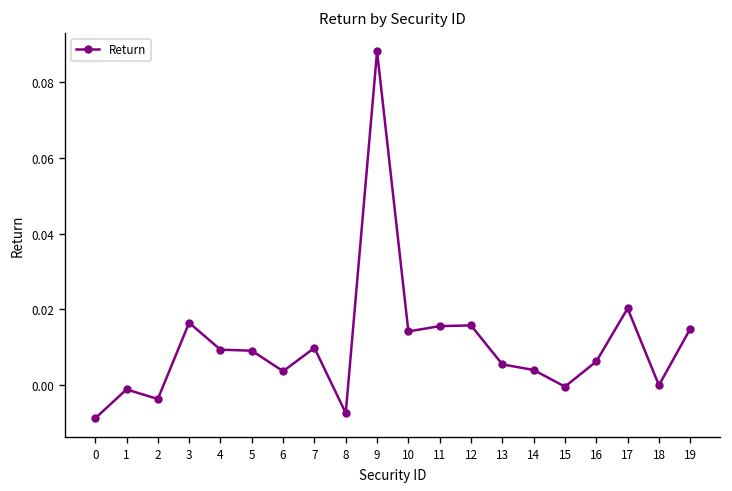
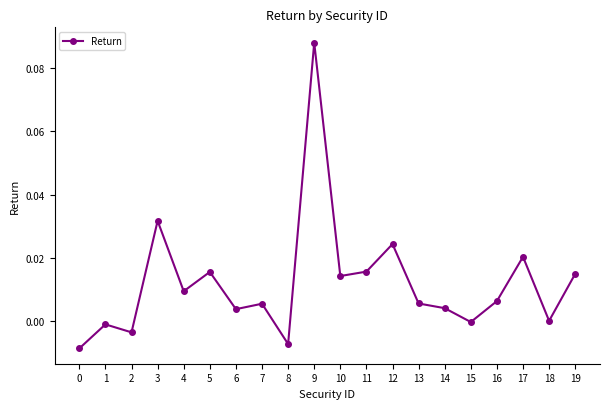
3: 0.016 -> 0.032
5: 0.009 -> 0.015
7: 0.010 -> 0.005
12: 0.016 -> 0.024
